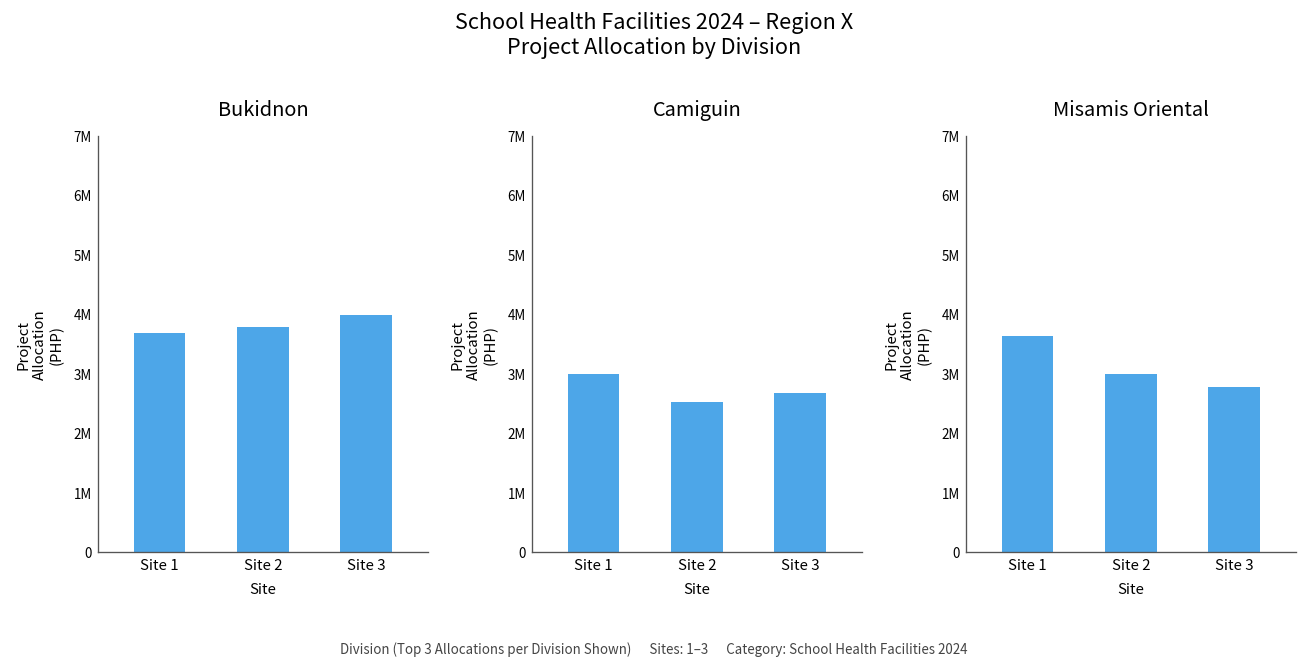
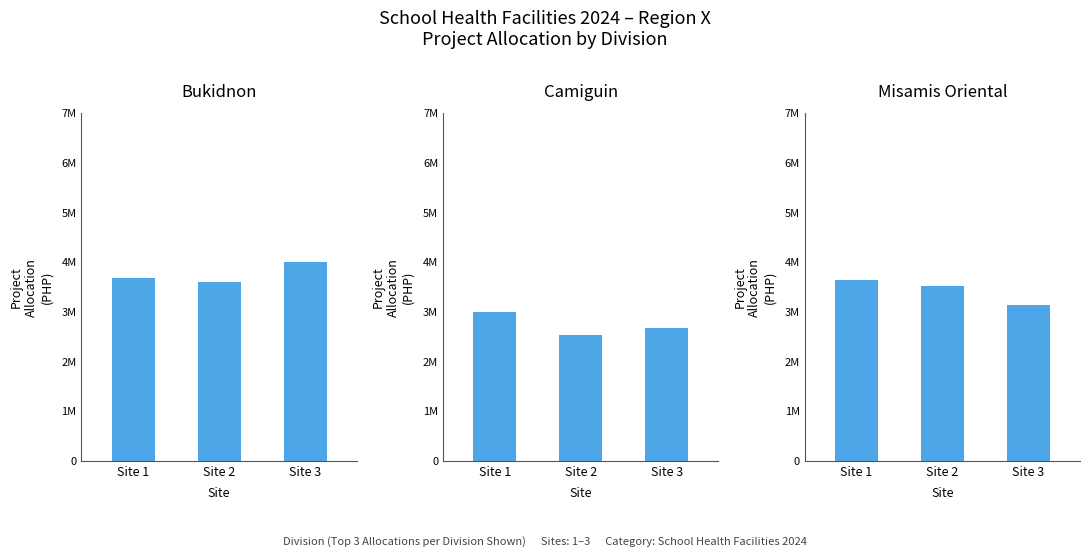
Bukidnon, Site 2: 3800000 -> 3600000
Misamis Oriental, Site 2: 3000000 -> 3500000
Misamis Oriental, Site 3: 2800000 -> 3100000
